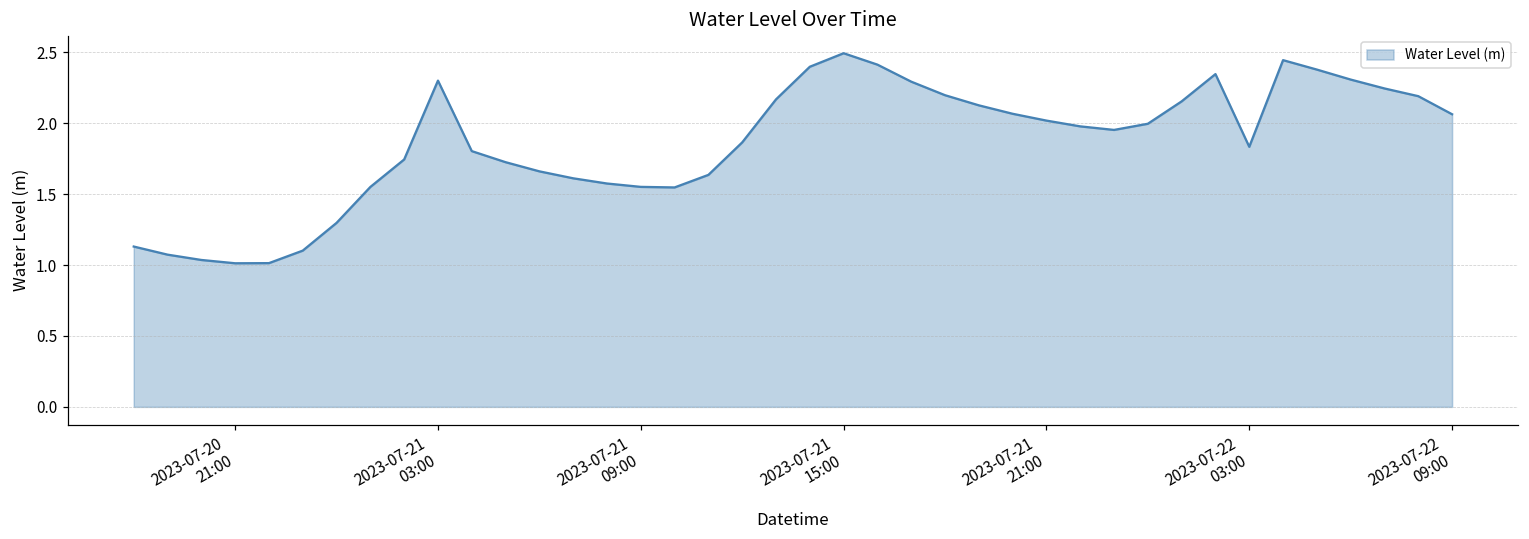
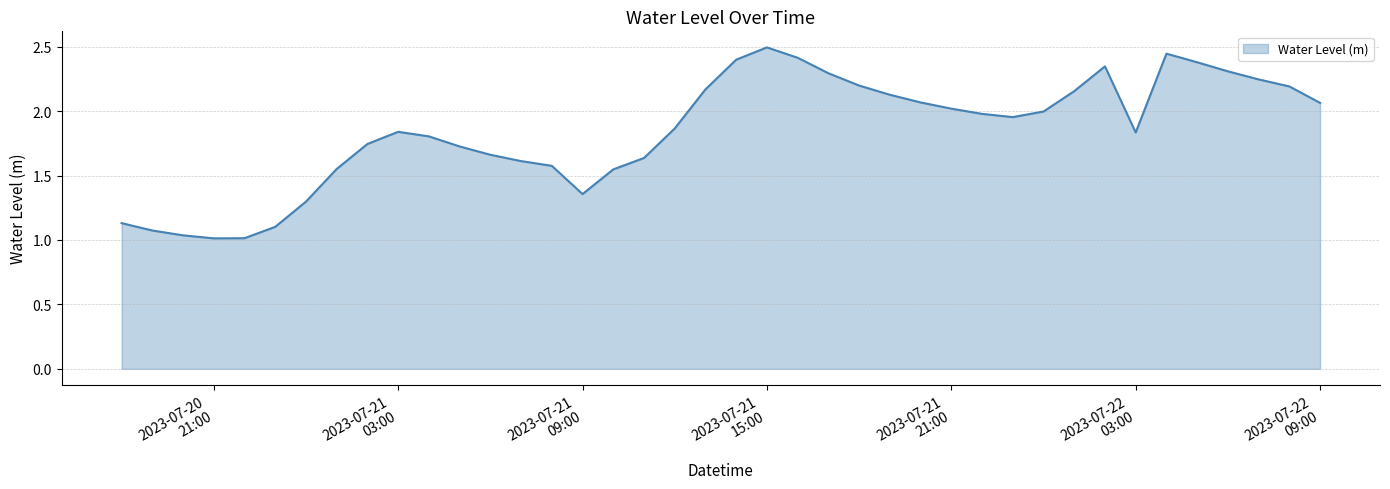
2023-07-21 03:00: 2.30 -> 1.84
2023-07-21 09:00: 1.55 -> 1.36
